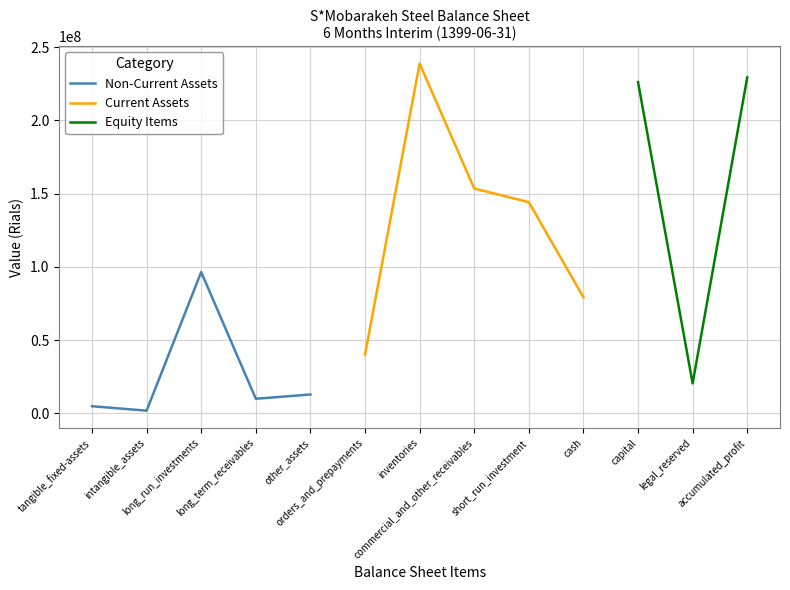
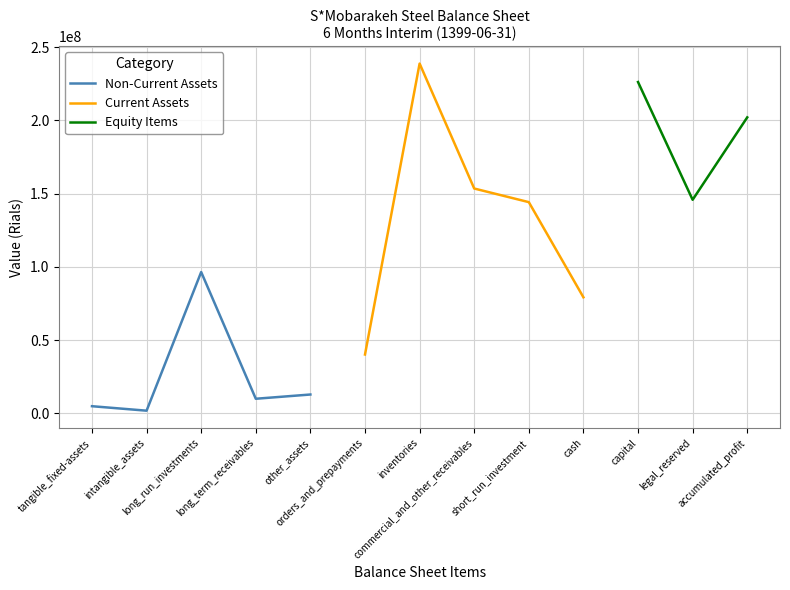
Equity Items, legal_reserved: 20000000 -> 146000000
Equity Items, accumulated_profit: 229000000 -> 202000000
